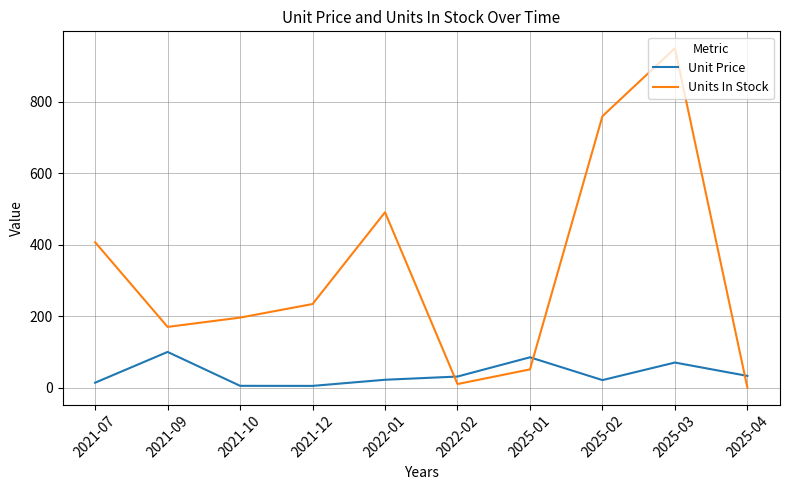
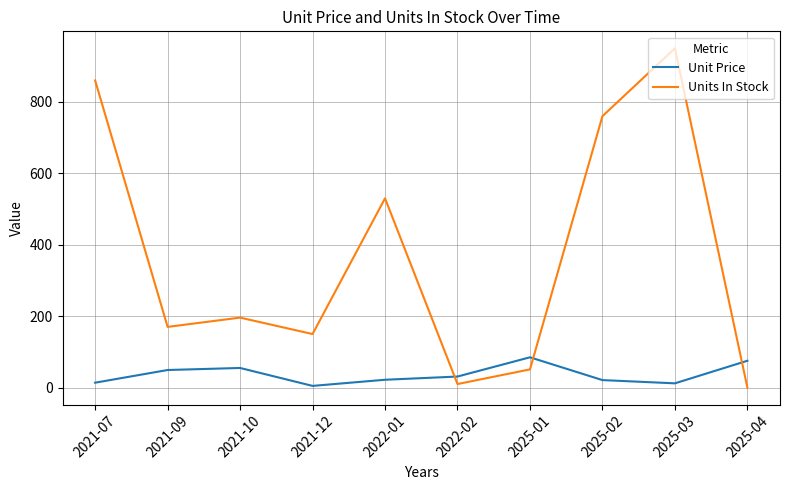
Units In Stock, 2021-07: 410 -> 860
Unit Price, 2021-09: 100 -> 50
Unit Price, 2021-10: 10 -> 60
Units In Stock, 2021-12: 230 -> 150
Units In Stock, 2022-01: 490 -> 530
Unit Price, 2025-03: 70 -> 10
Unit Price, 2025-04: 30 -> 80
